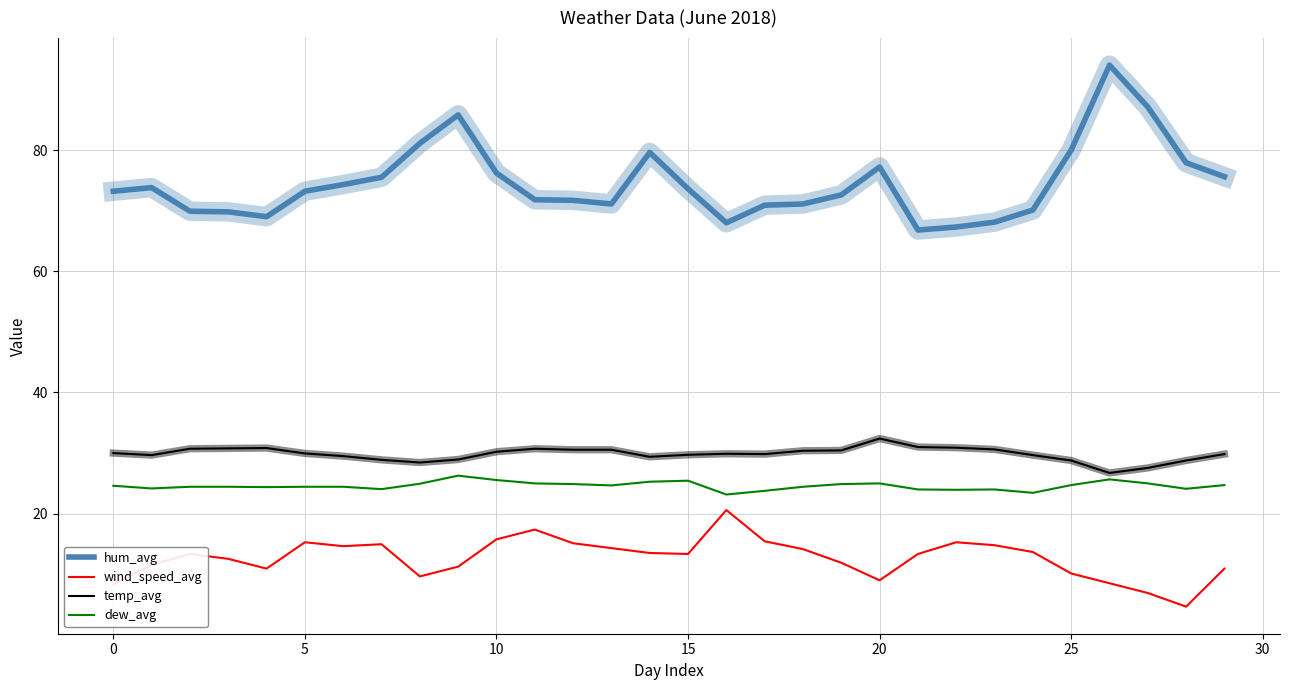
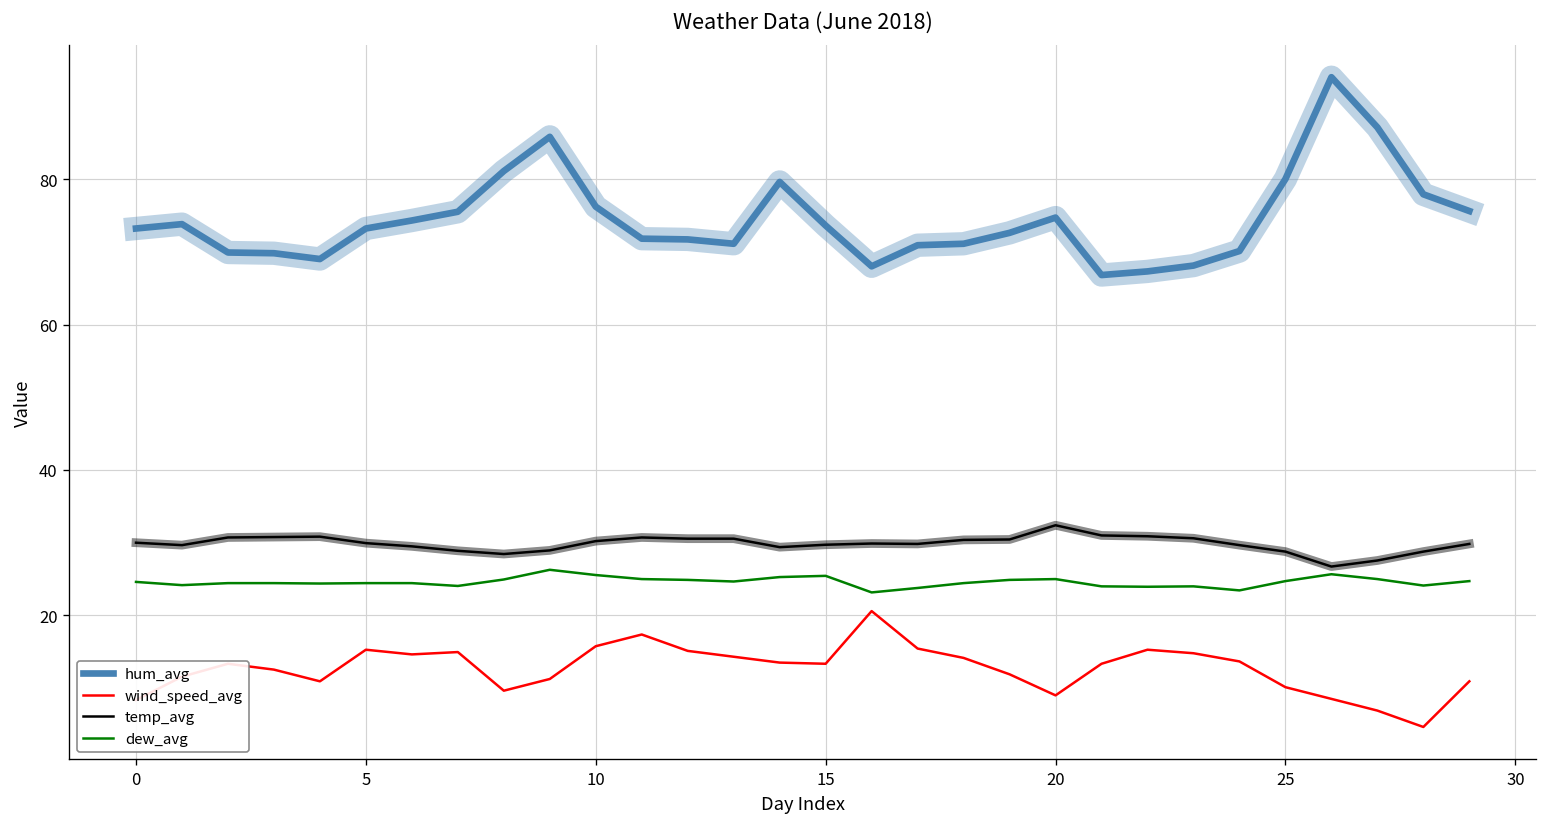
hum_avg, 20: 77 -> 75
